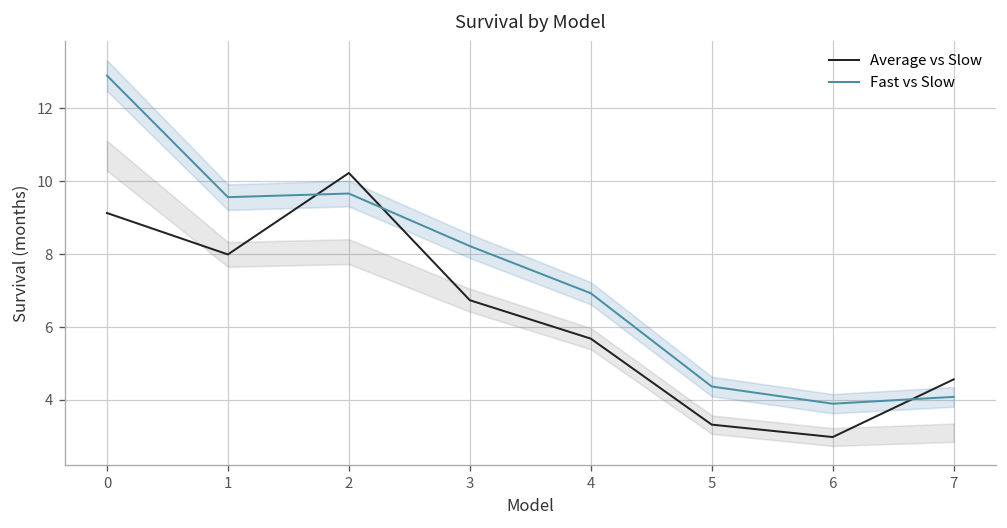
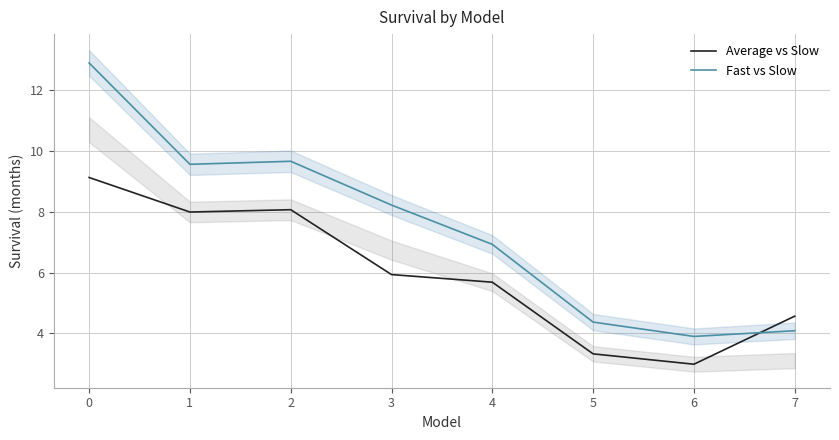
Average vs Slow, 2: 10.2 -> 8.1
Average vs Slow, 3: 6.7 -> 5.9
